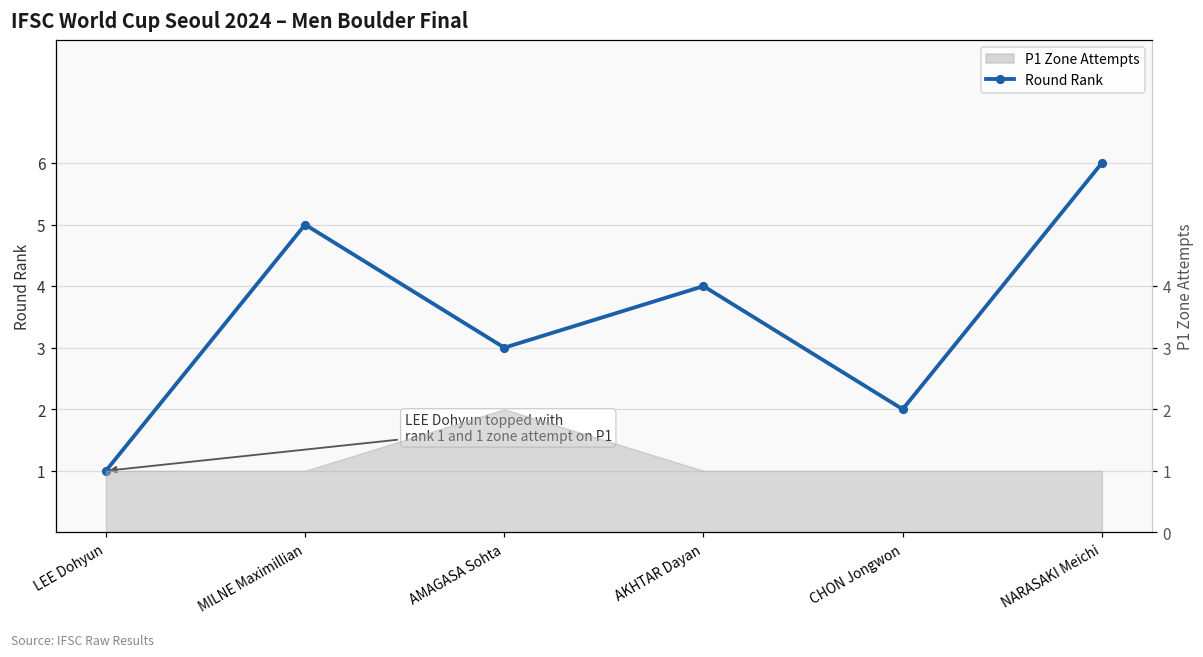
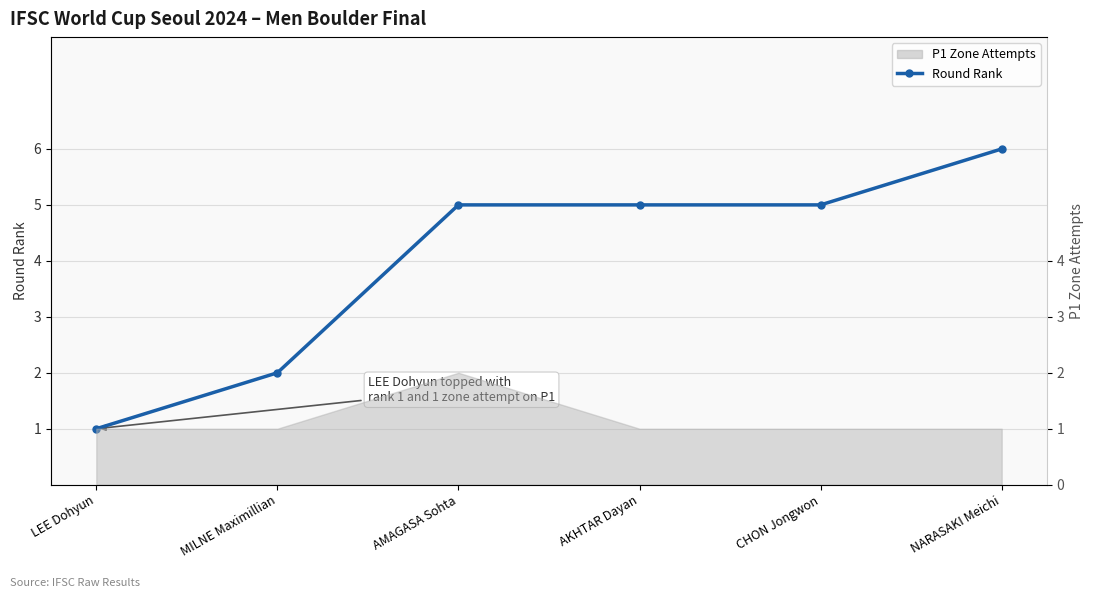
Round Rank, MILNE Maximillian: 5 -> 2
Round Rank, AMAGASA Sohta: 3 -> 5
Round Rank, AKHTAR Dayan: 4 -> 5
Round Rank, CHON Jongwon: 2 -> 5
